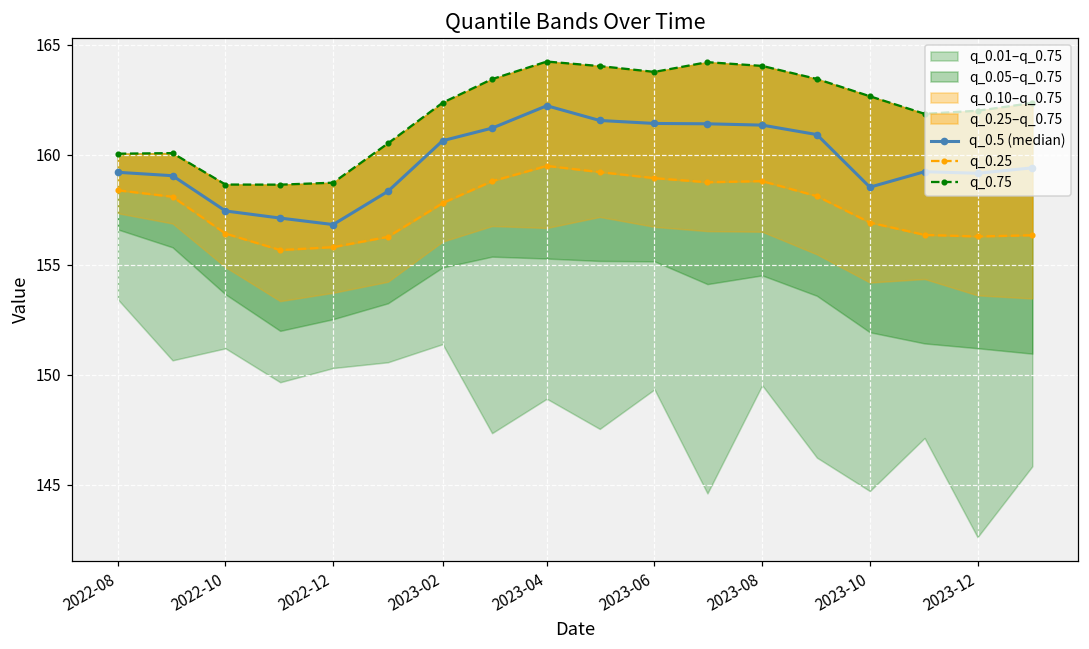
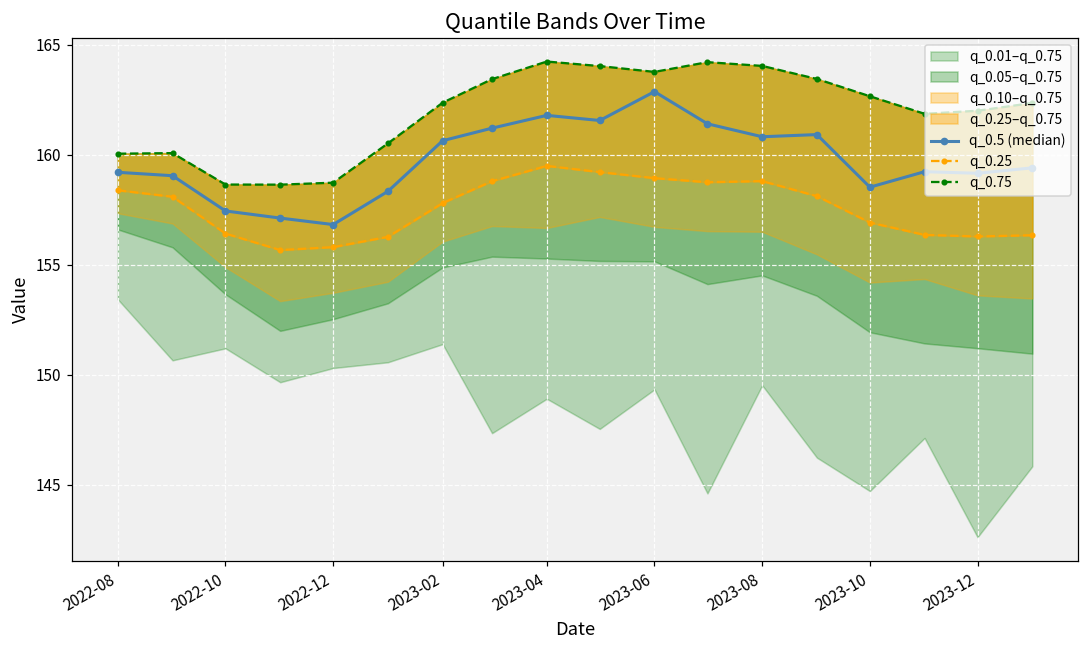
q_0.5 (median), 2023-04: 162.2 -> 161.8
q_0.5 (median), 2023-06: 161.4 -> 162.9
q_0.5 (median), 2023-08: 161.4 -> 160.8
